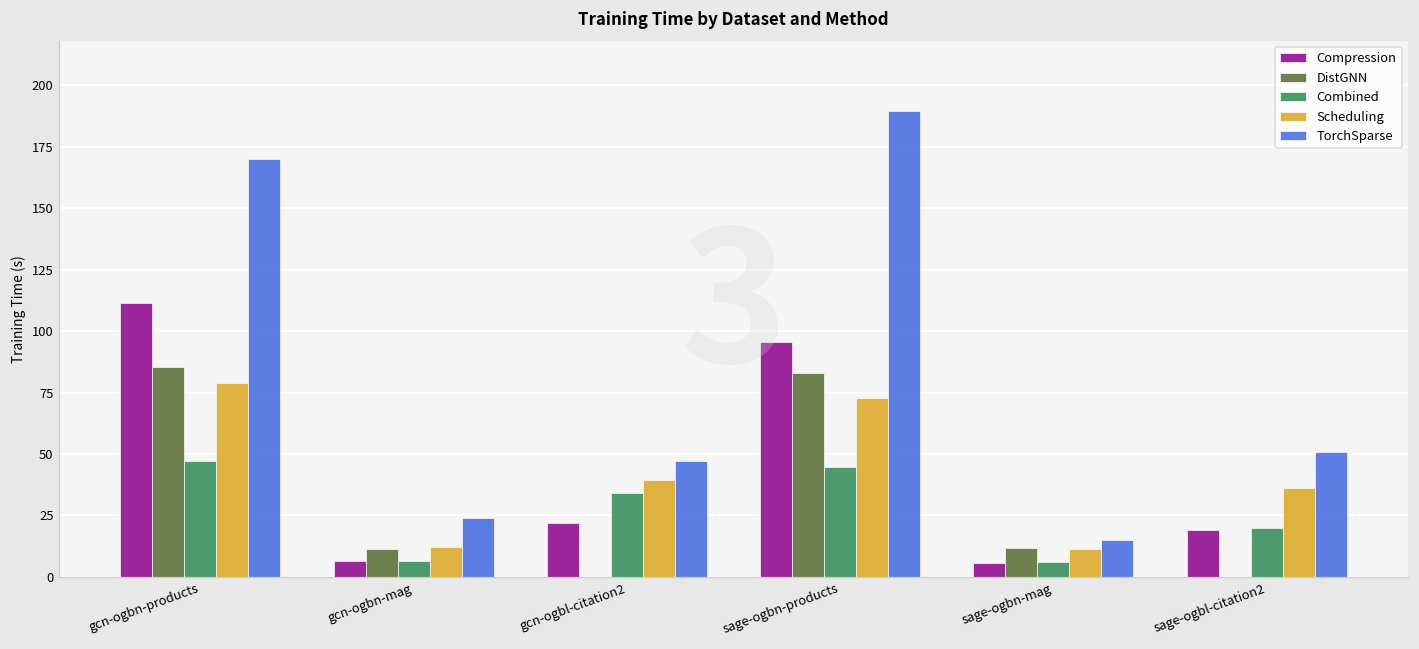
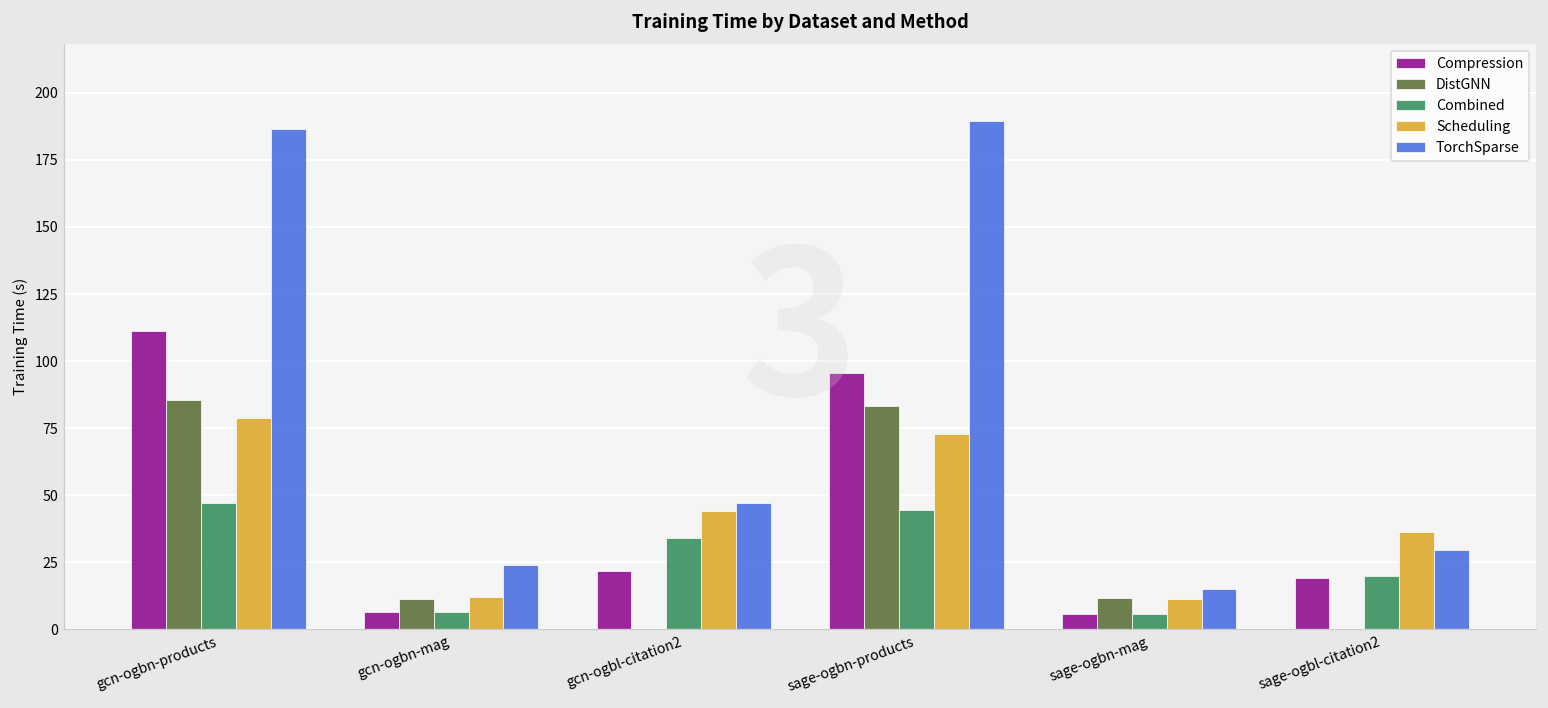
TorchSparse, gcn-ogbn-products: 170 -> 187
Scheduling, gcn-ogbl-citation2: 39 -> 44
TorchSparse, sage-ogbl-citation2: 51 -> 30
